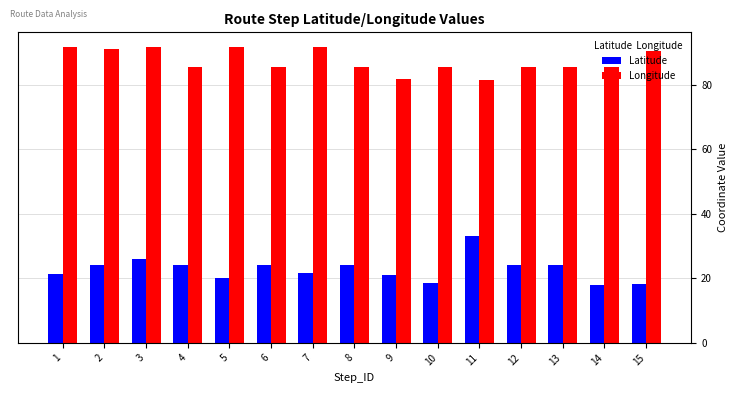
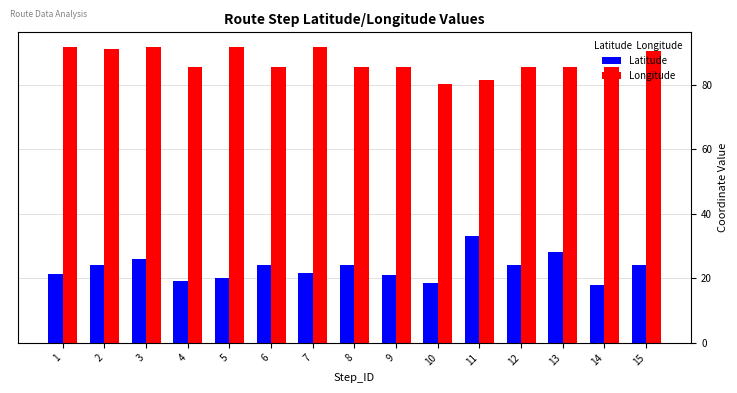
Latitude, 4: 24 -> 19
Longitude, 9: 82 -> 85
Longitude, 10: 85 -> 80
Latitude, 13: 24 -> 28
Latitude, 15: 18 -> 24
